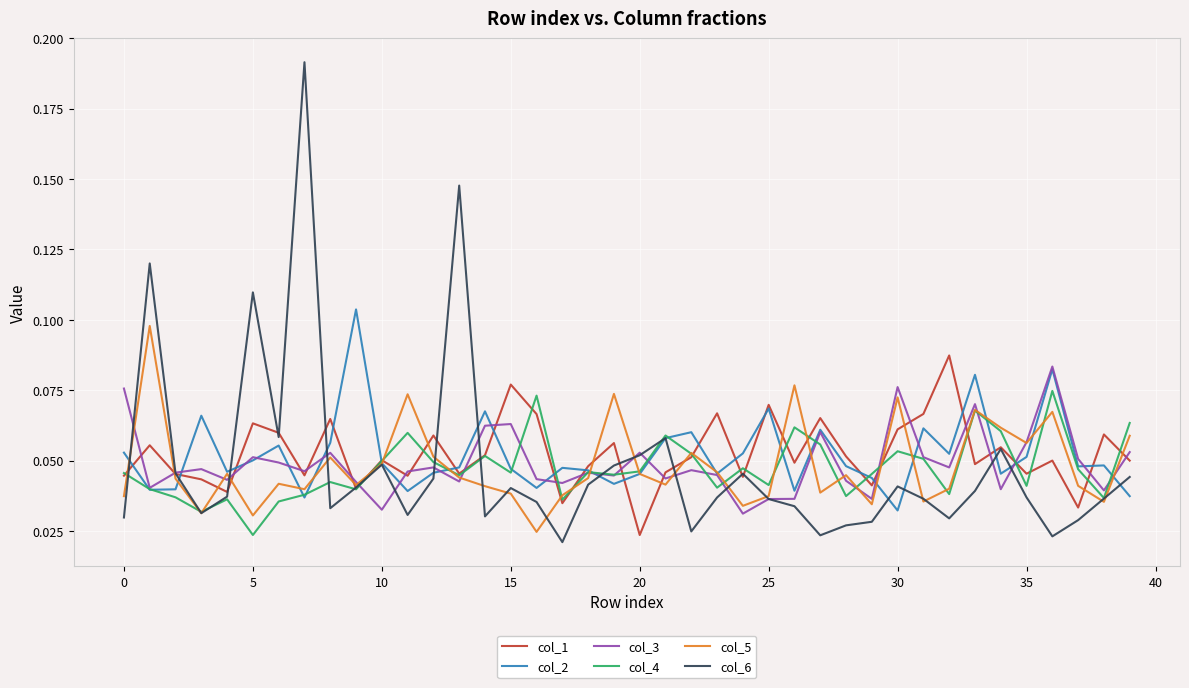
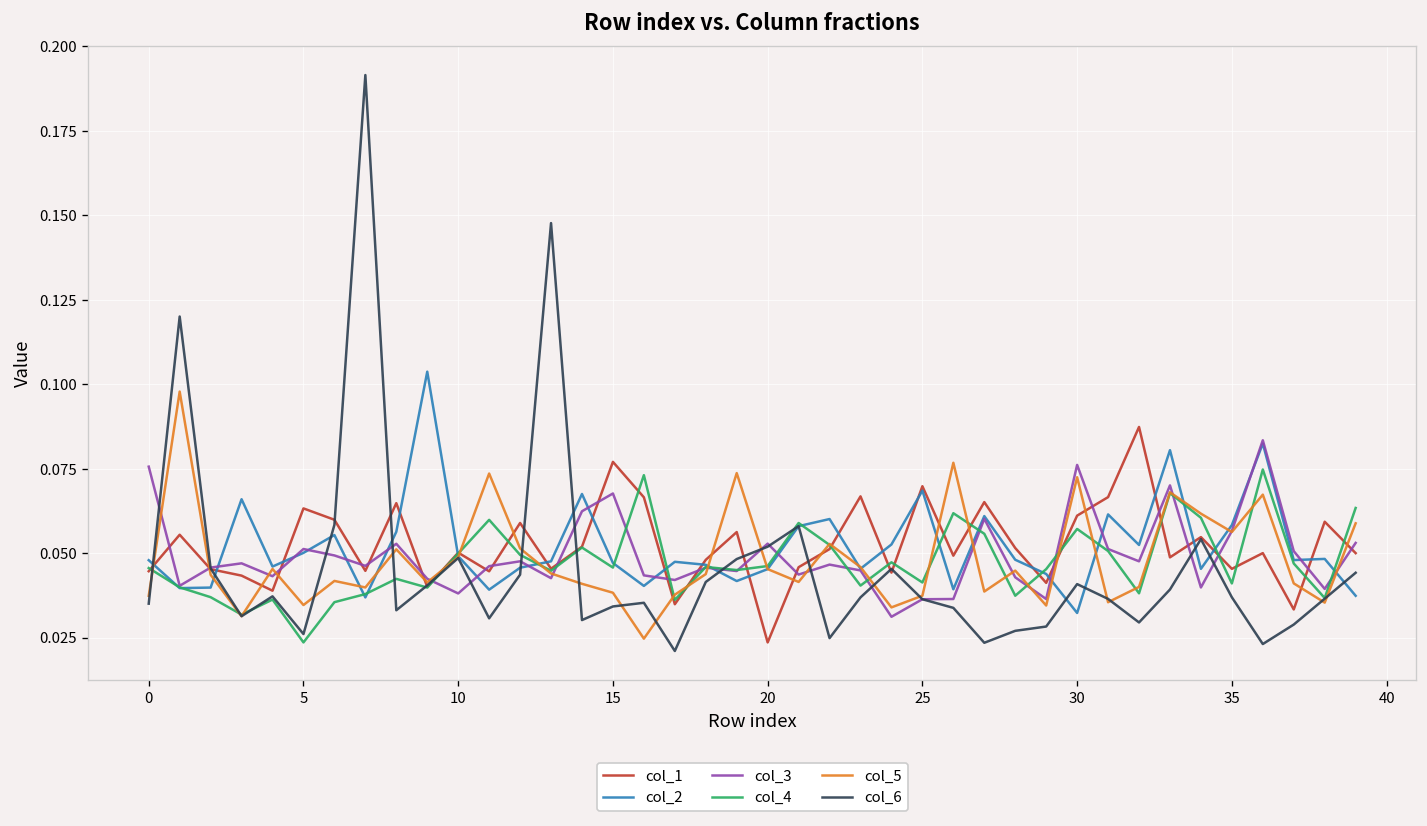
col_2, 0: 0.053 -> 0.048
col_6, 0: 0.030 -> 0.035
col_5, 5: 0.031 -> 0.035
col_6, 5: 0.110 -> 0.026
col_3, 10: 0.033 -> 0.038
col_3, 15: 0.063 -> 0.068
col_6, 15: 0.040 -> 0.034
col_4, 30: 0.053 -> 0.057
col_2, 35: 0.051 -> 0.058
